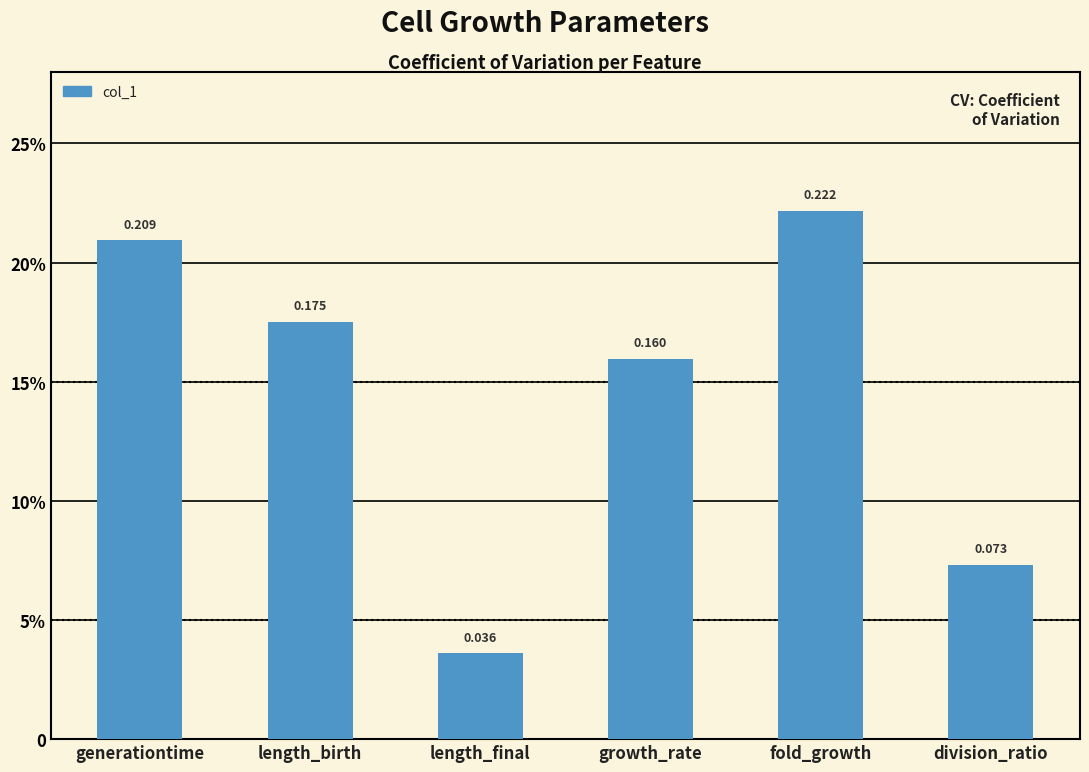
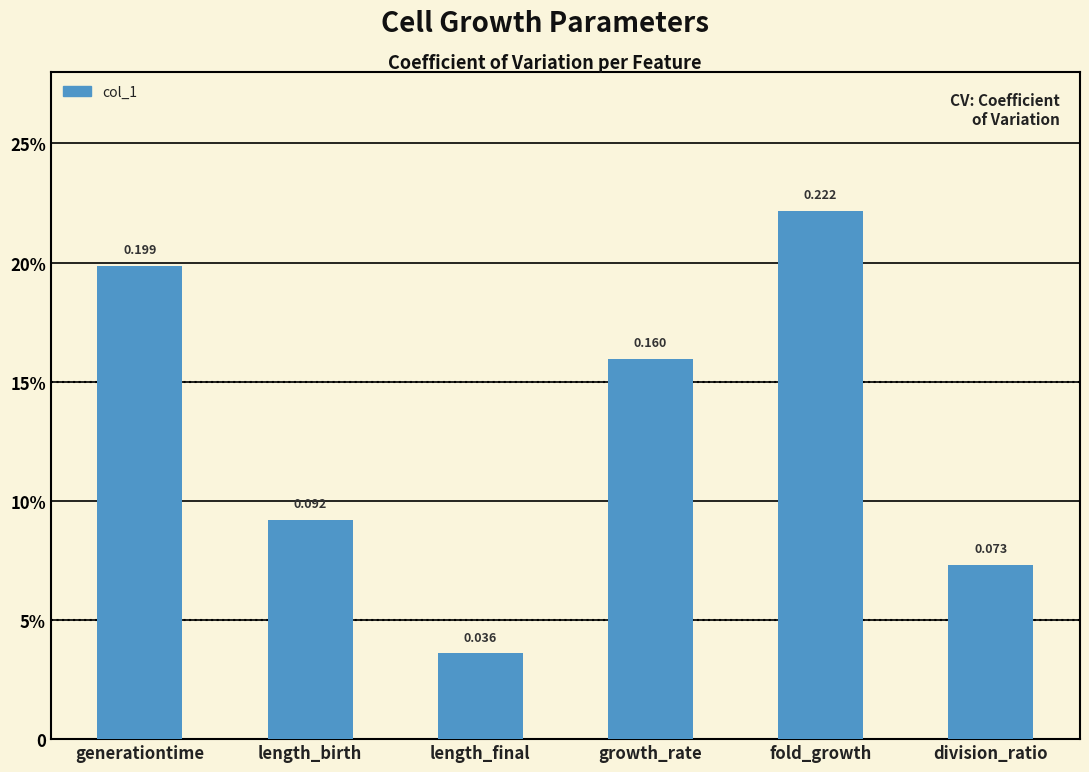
generationtime: 0.209 -> 0.199
length_birth: 0.175 -> 0.092
